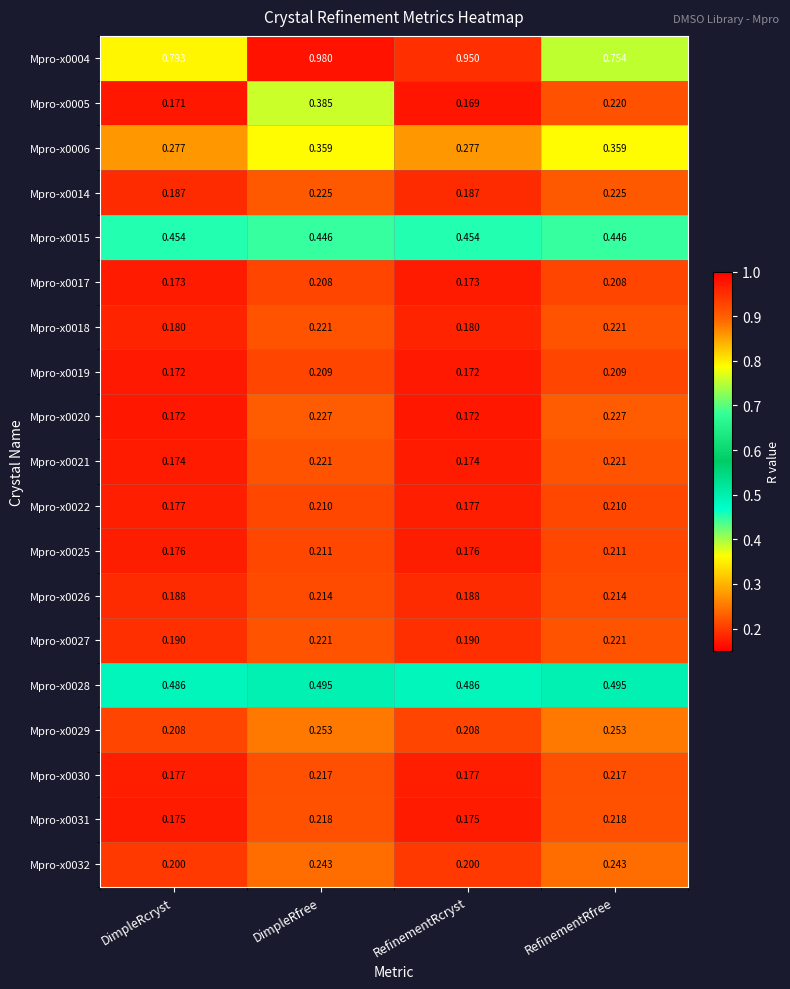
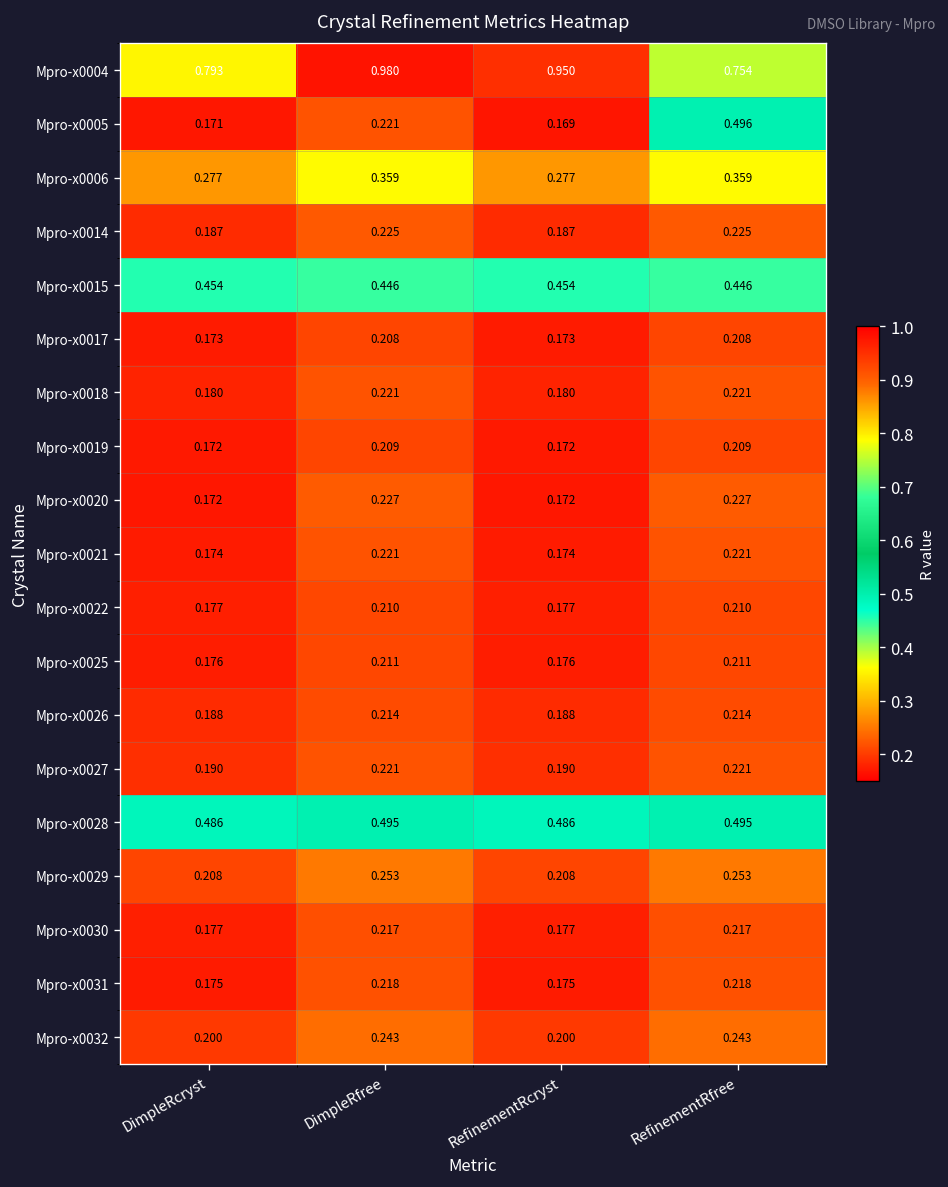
Mpro-x0005, DimpleRfree: 0.385 -> 0.221
Mpro-x0005, RefinementRfree: 0.220 -> 0.496
